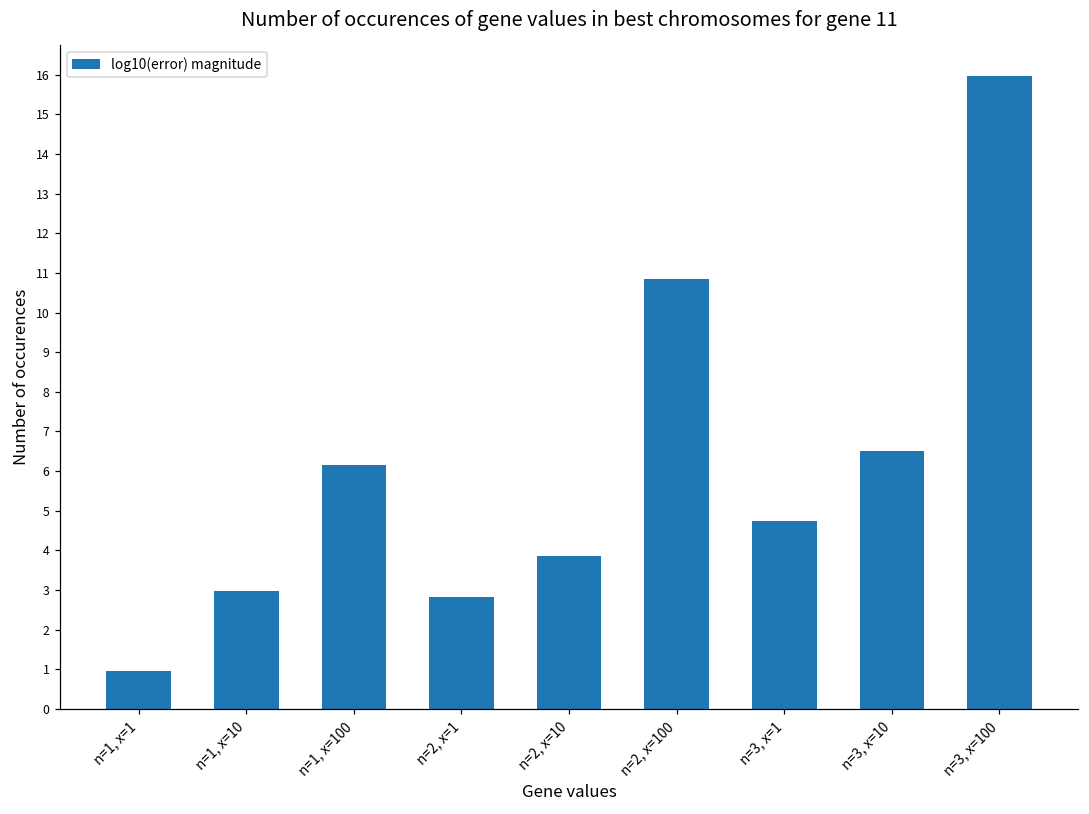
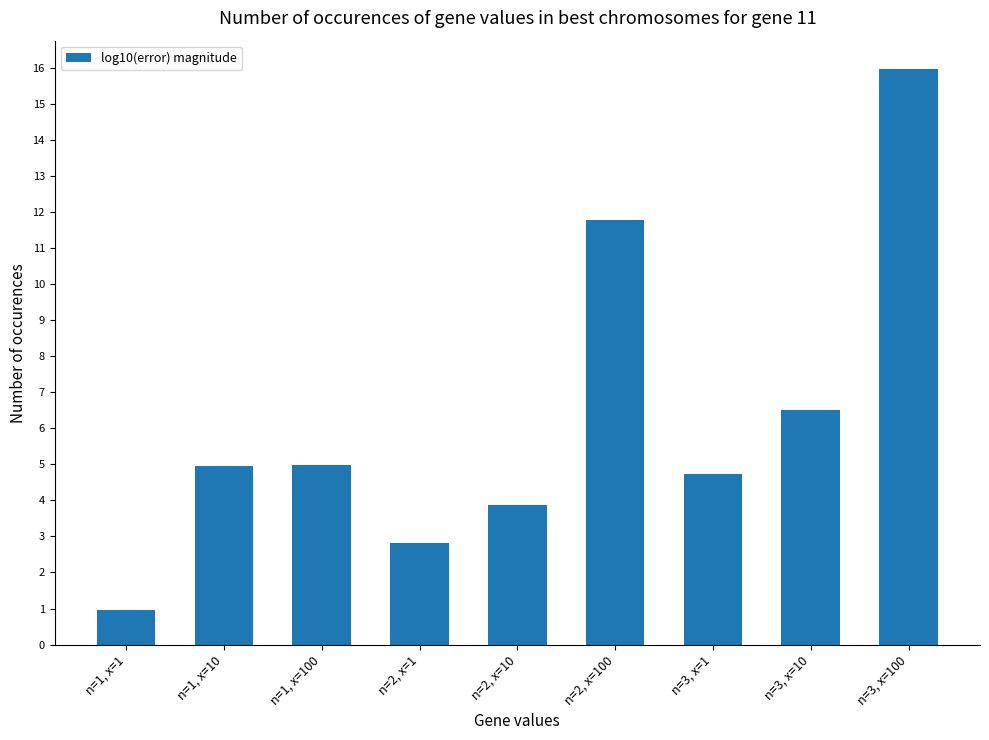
n=1, x=10: 3.0 -> 5.0
n=1, x=100: 6.2 -> 5.0
n=2, x=100: 10.9 -> 11.8
